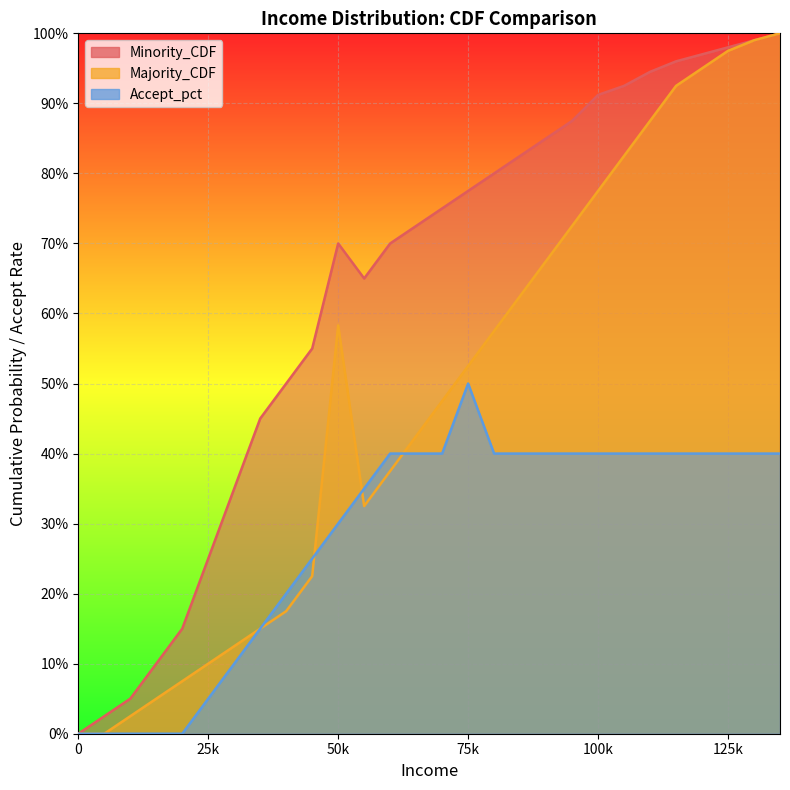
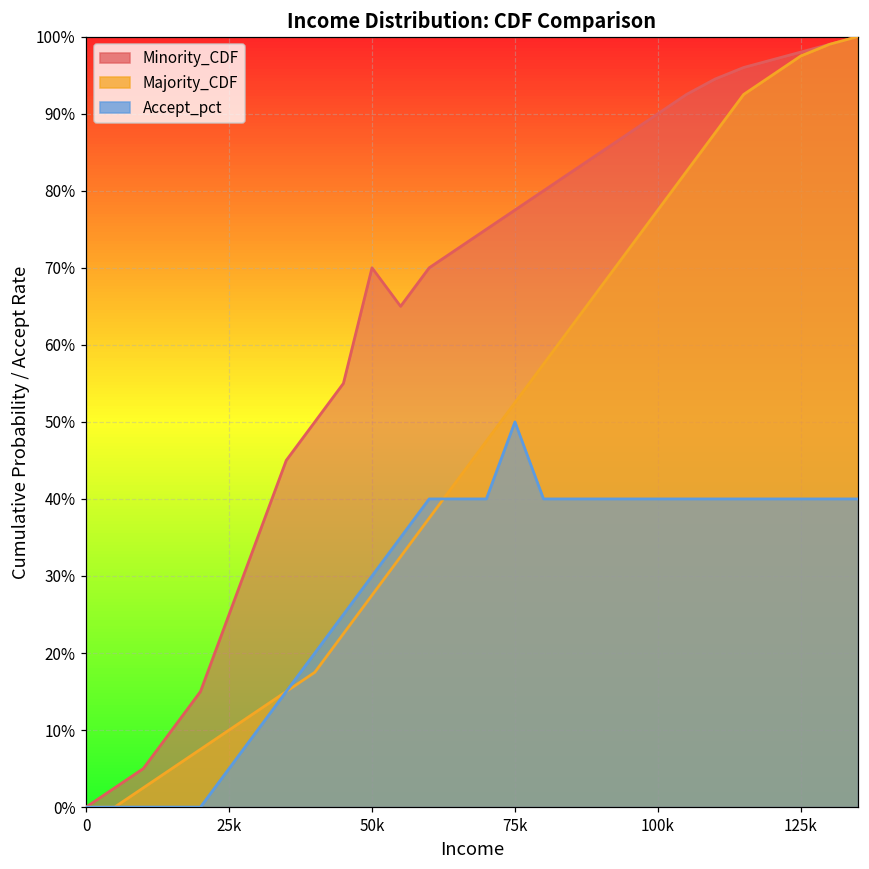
Majority_CDF, 50k: 58% -> 27%
Minority_CDF, 100k: 91% -> 90%
